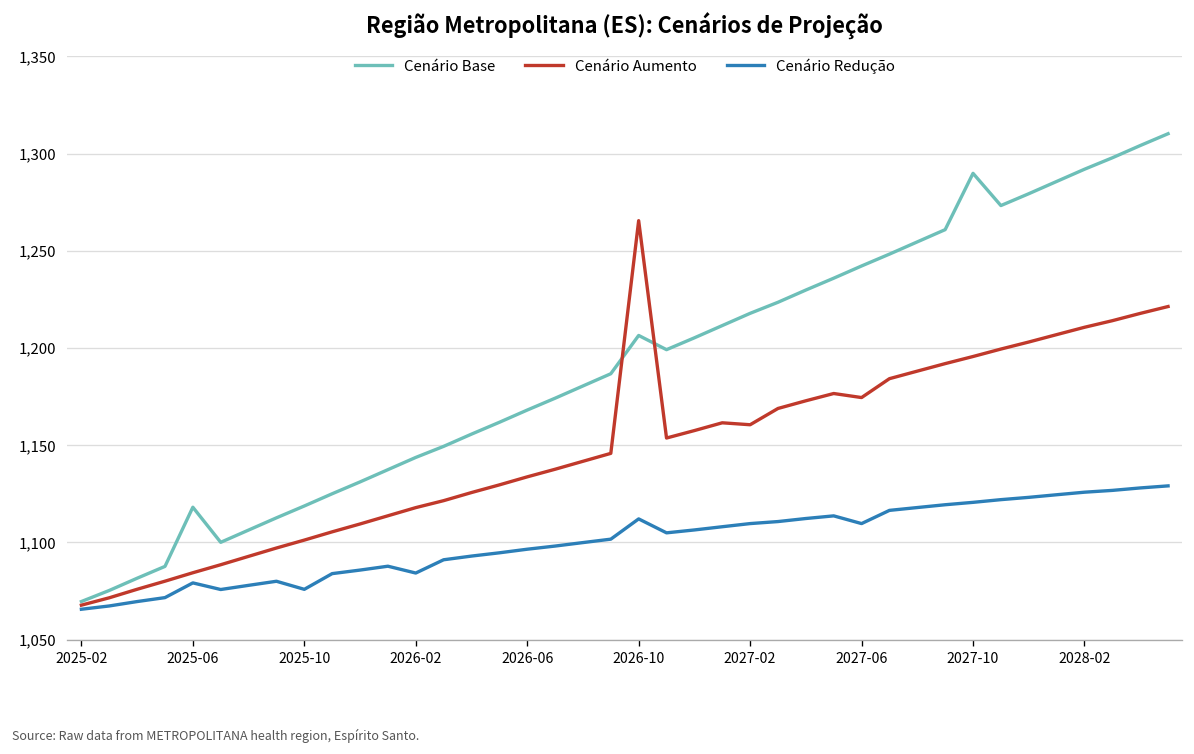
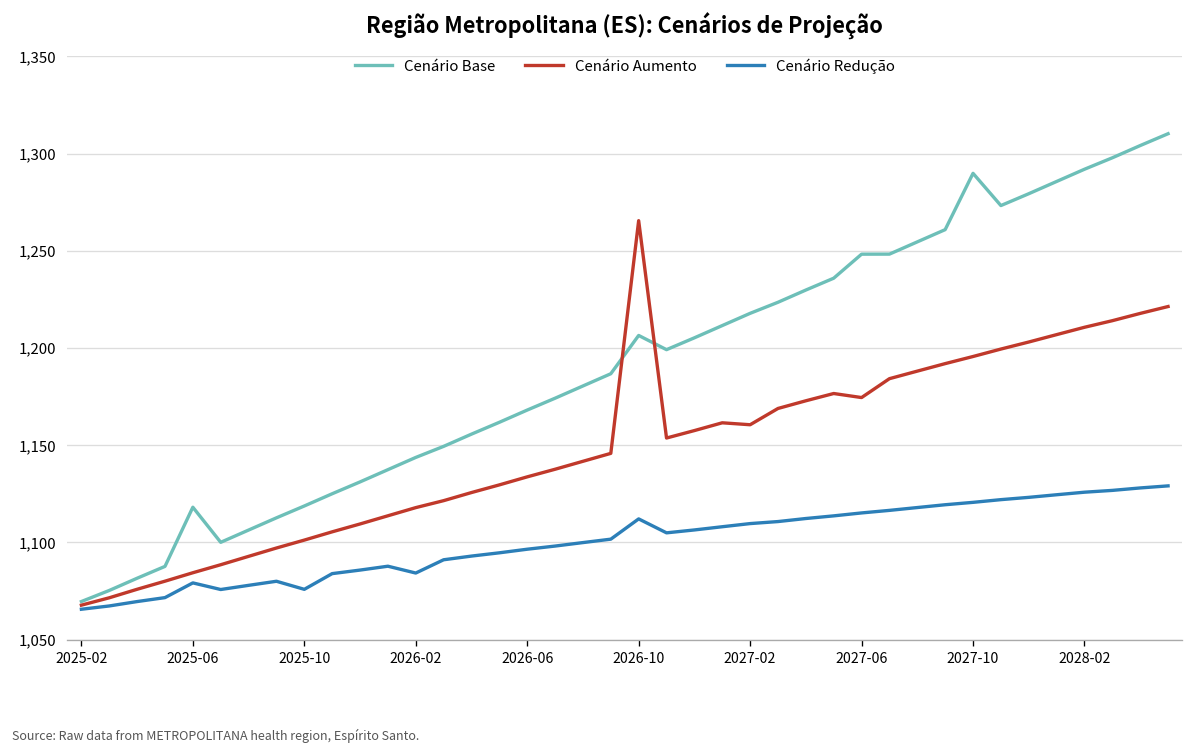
Cenário Base, 2027-06: 1,242 -> 1,248
Cenário Redução, 2027-06: 1,110 -> 1,115
